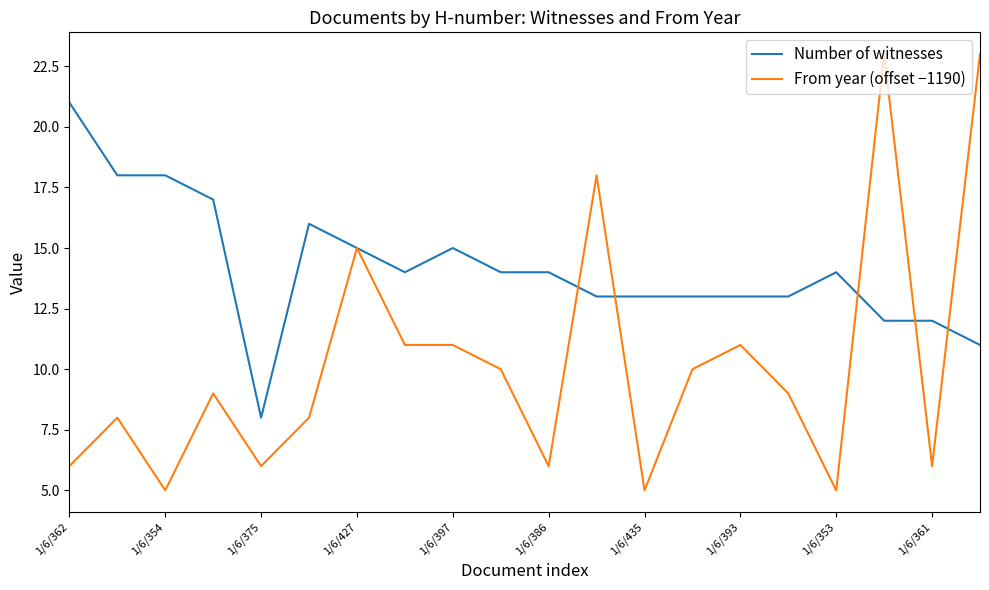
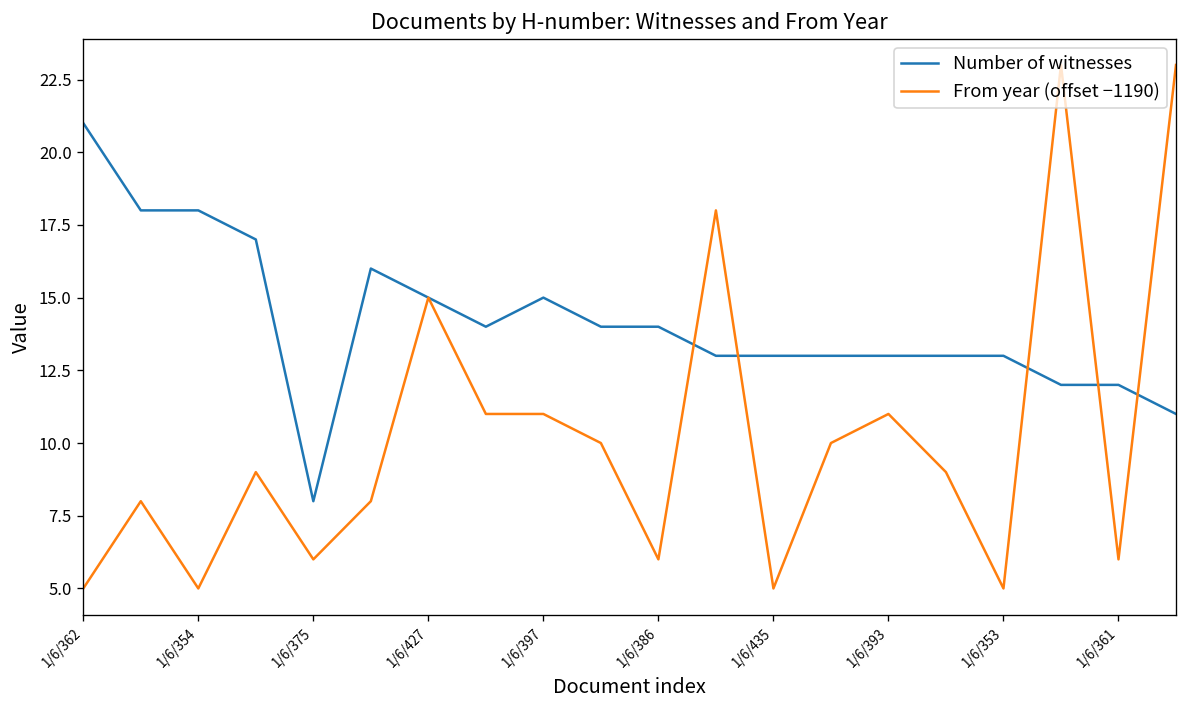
From year (offset −1190), 1/6/362: 6.0 -> 5.0
Number of witnesses, 1/6/353: 14 -> 13
